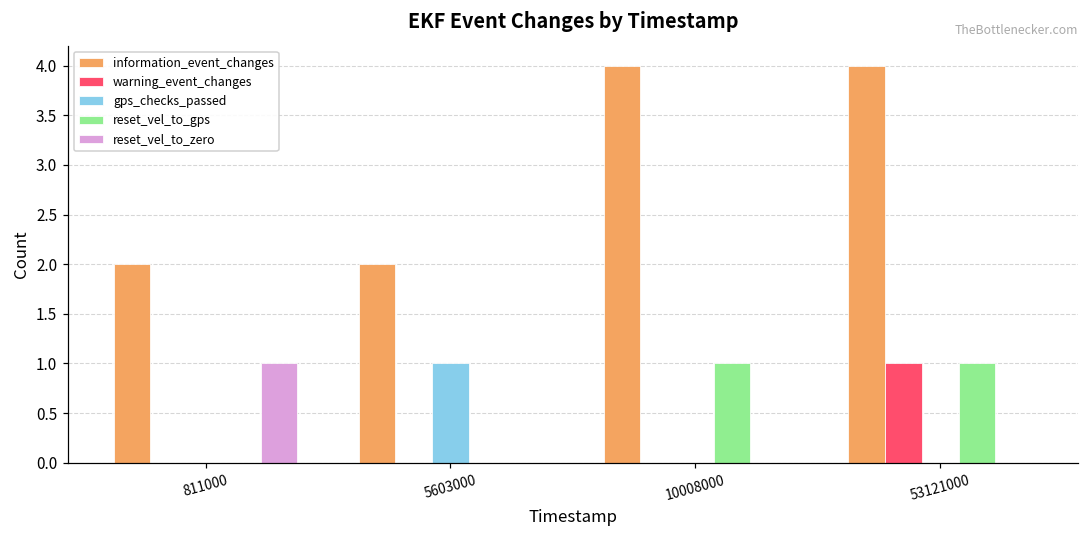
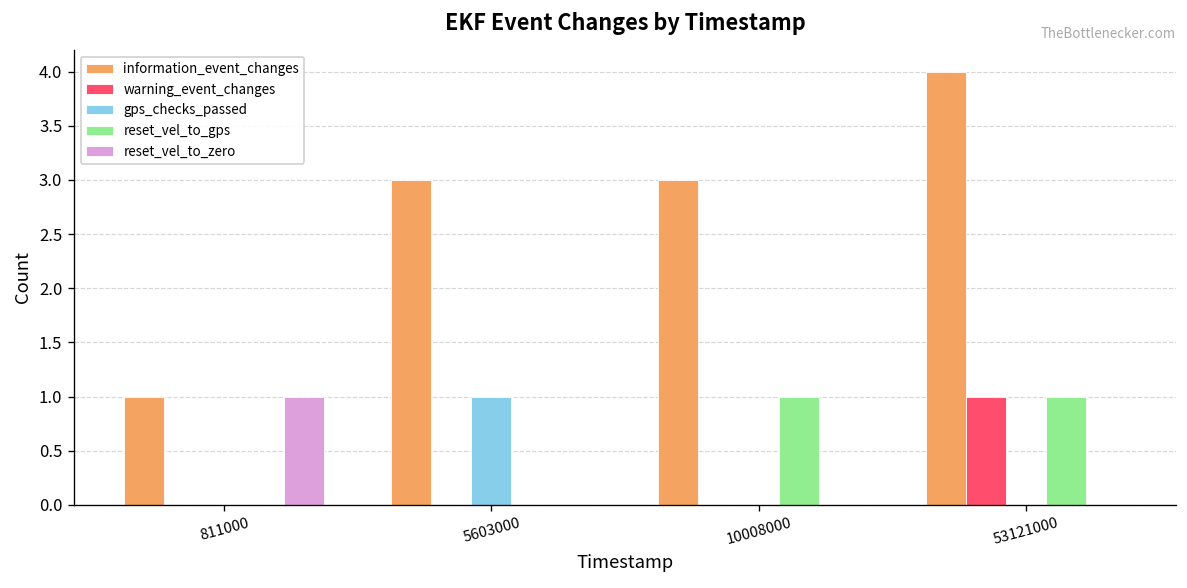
information_event_changes, 811000: 2 -> 1
information_event_changes, 5603000: 2 -> 3
information_event_changes, 10008000: 4 -> 3
